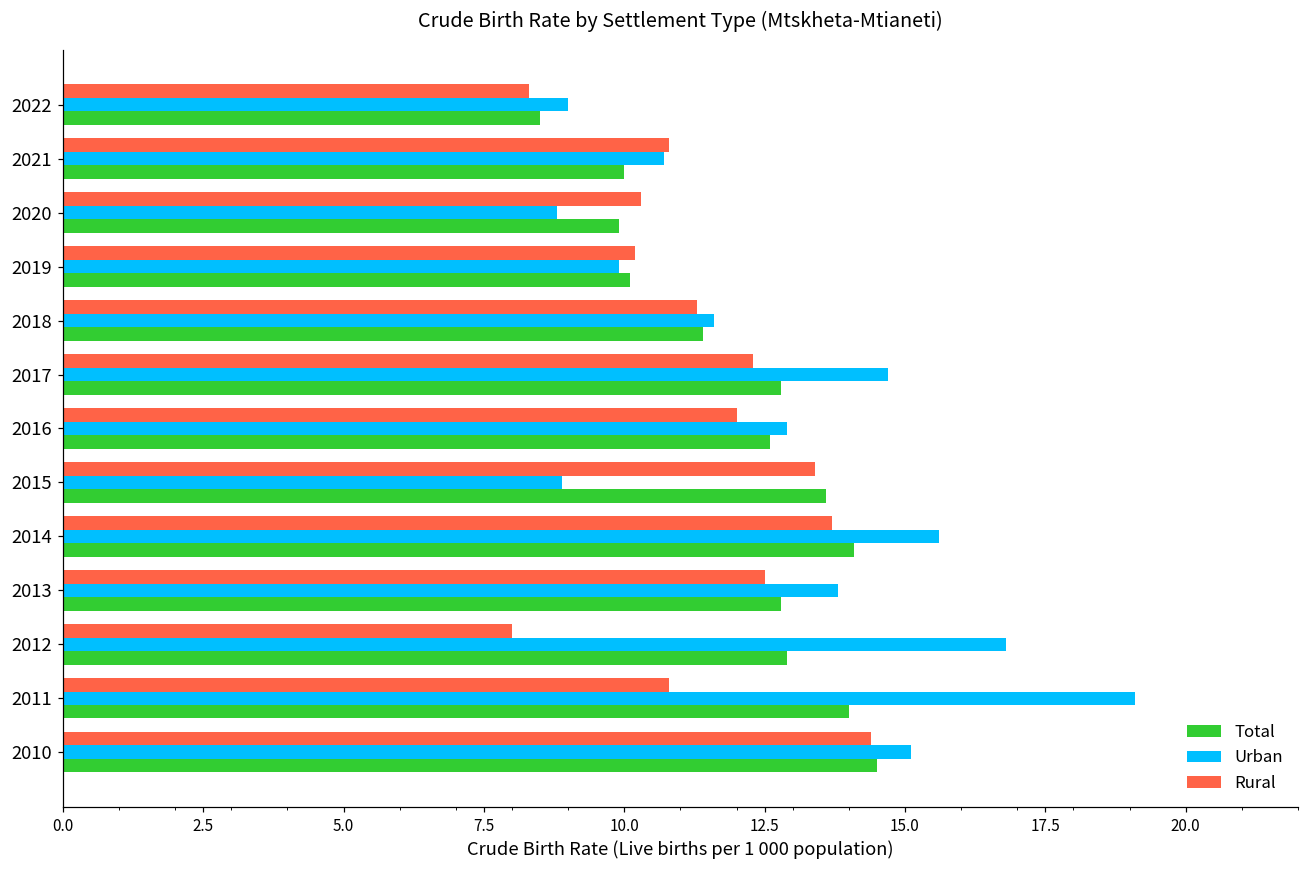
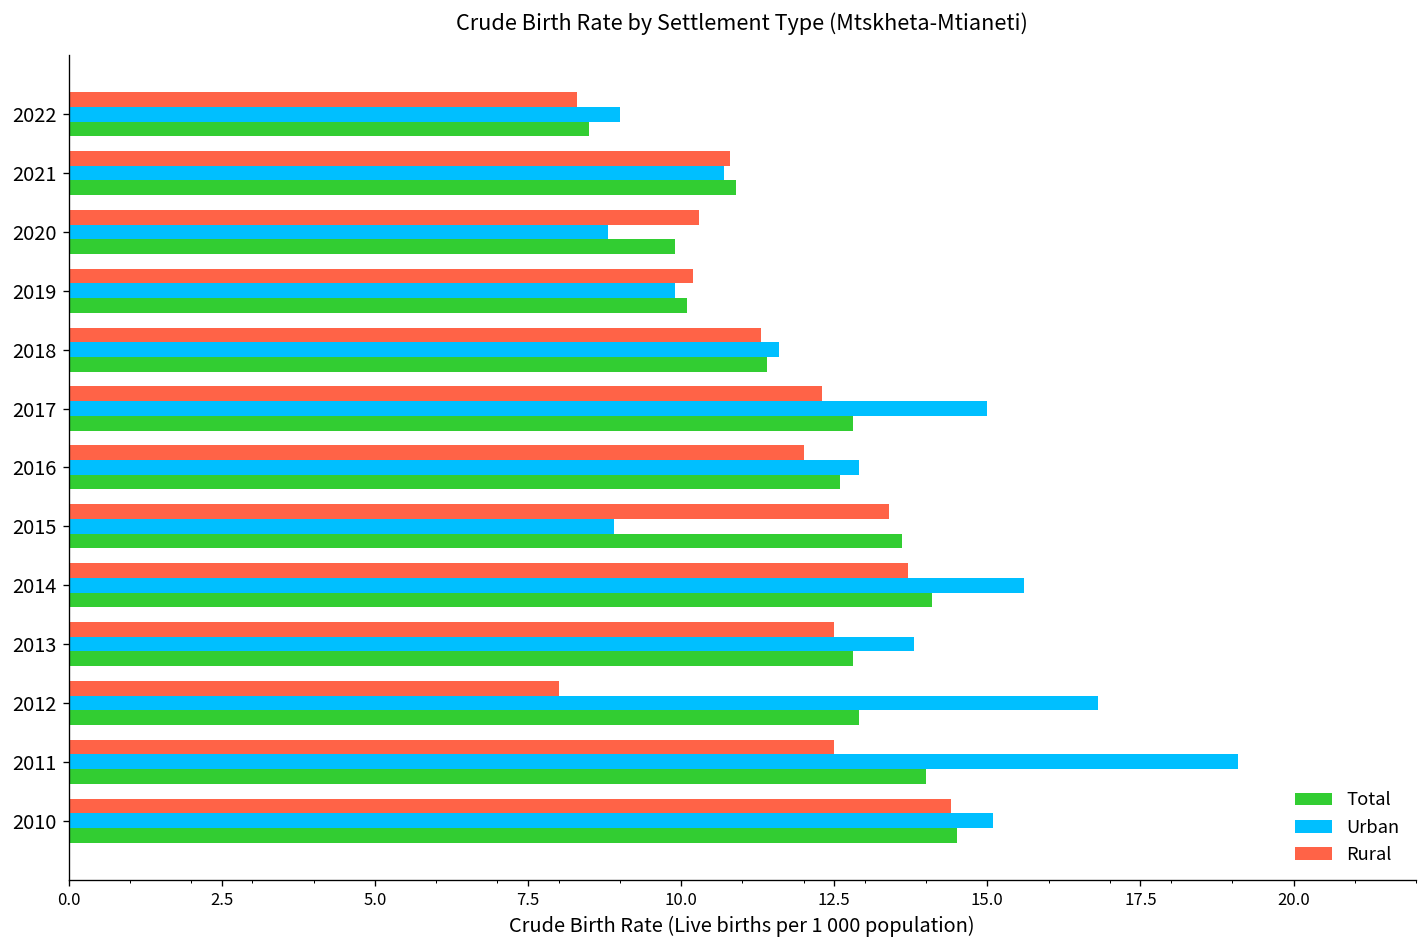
Total, 2021: 10.0 -> 10.9
Urban, 2017: 14.7 -> 15.0
Rural, 2011: 10.8 -> 12.5
